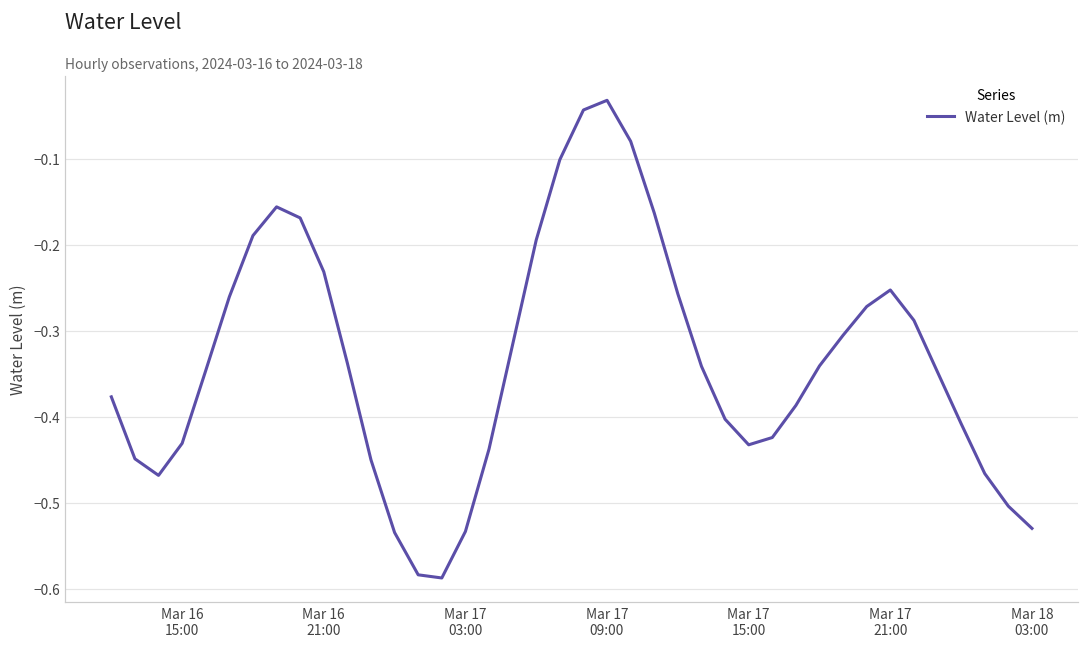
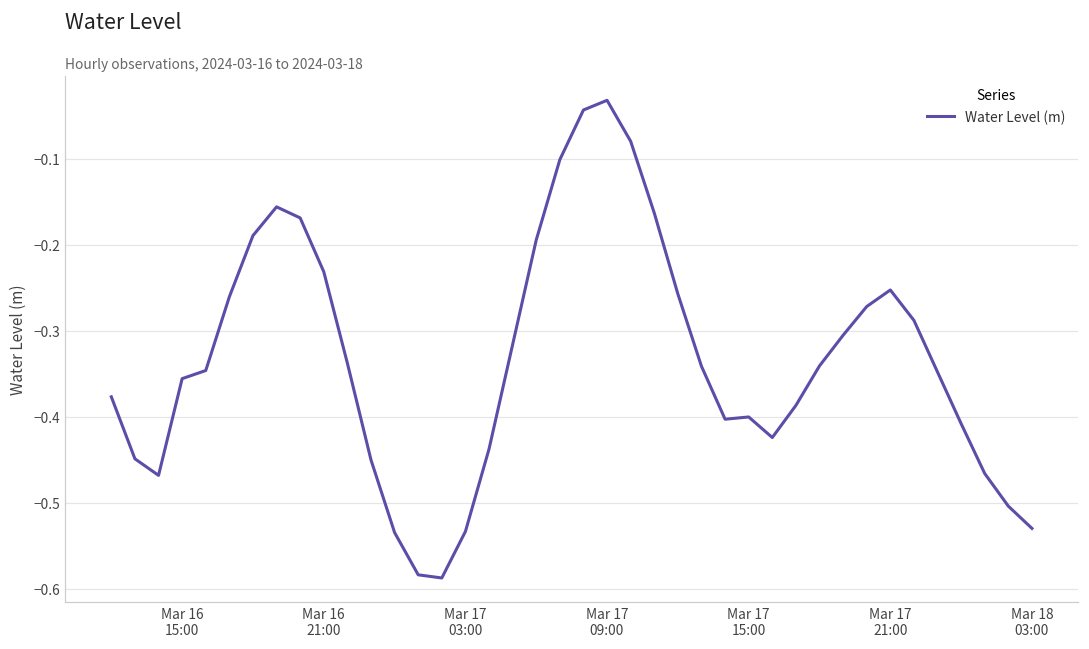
Mar 16 15:00: -0.43 -> -0.36
Mar 17 15:00: -0.43 -> -0.40
